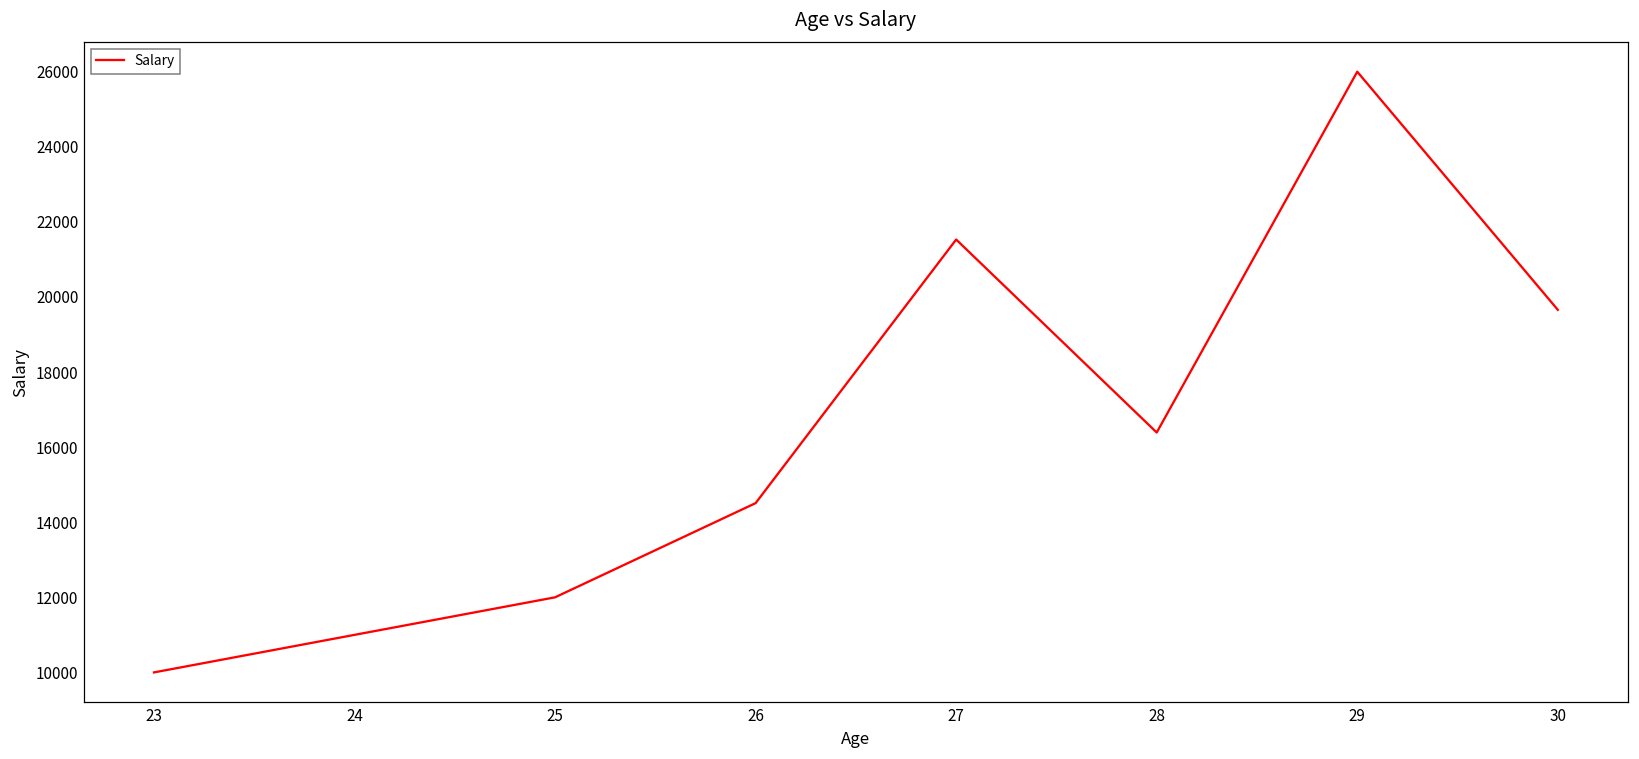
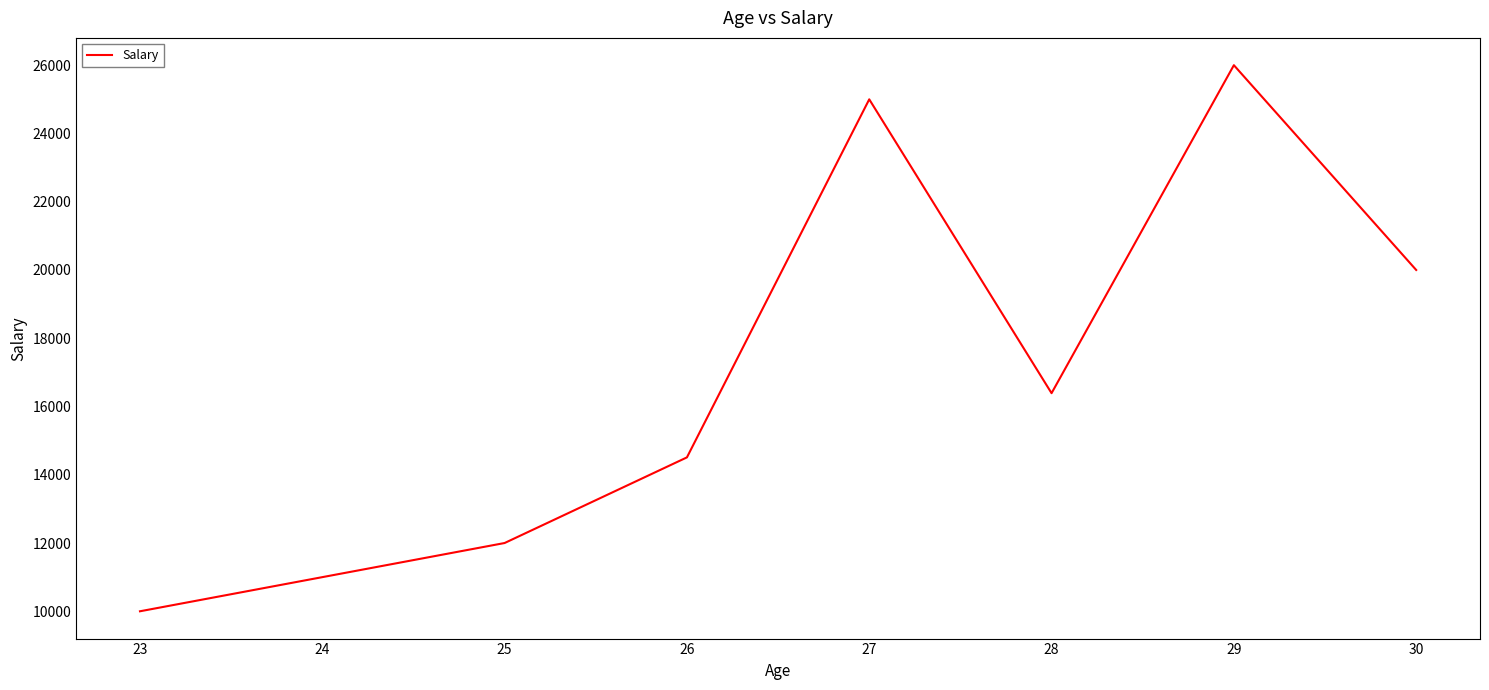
27: 21500 -> 25000
30: 19700 -> 20000
